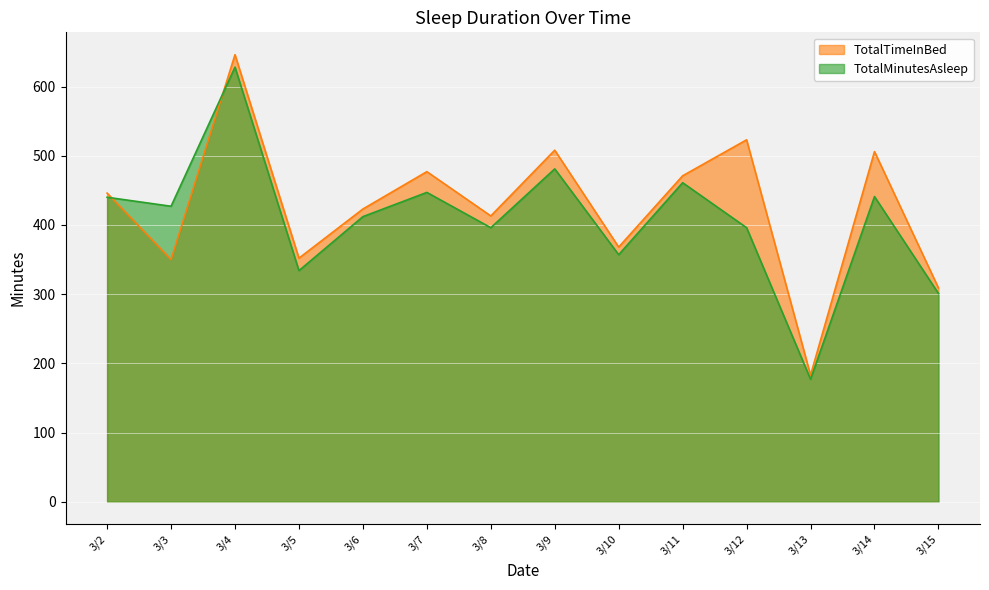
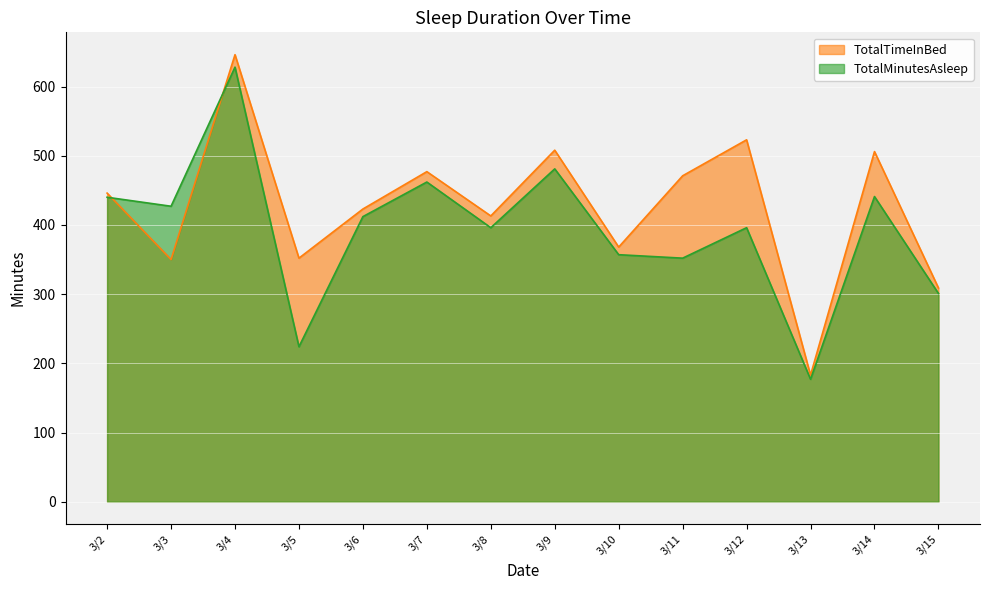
TotalMinutesAsleep, 3/5: 330 -> 220
TotalMinutesAsleep, 3/7: 450 -> 460
TotalMinutesAsleep, 3/11: 460 -> 350
